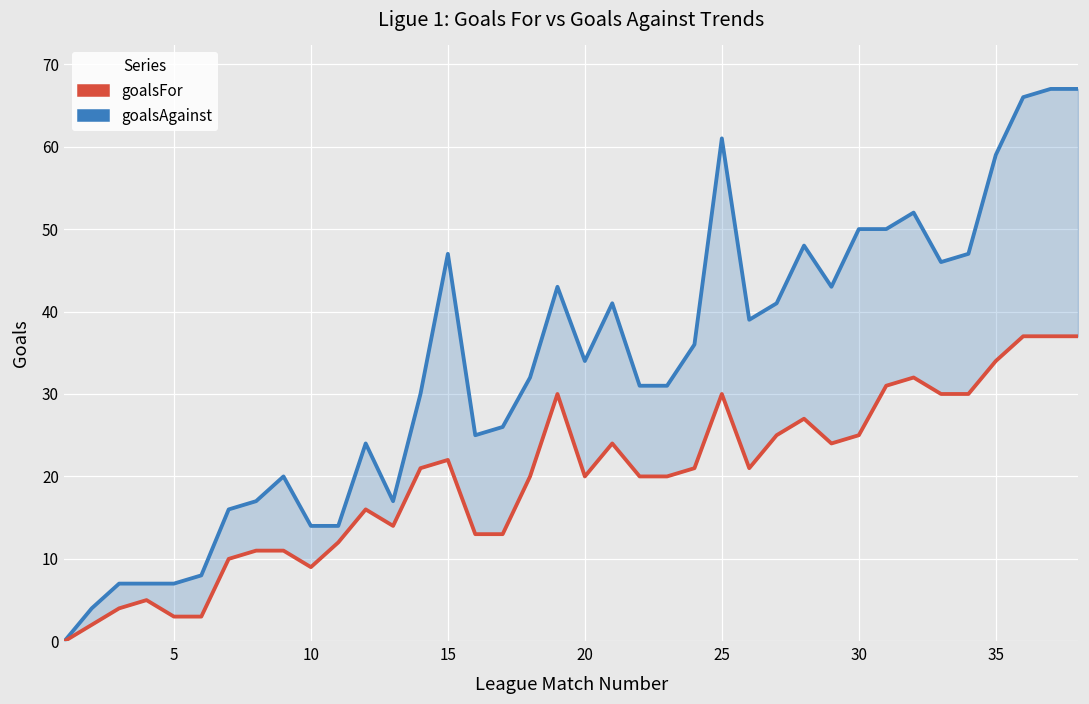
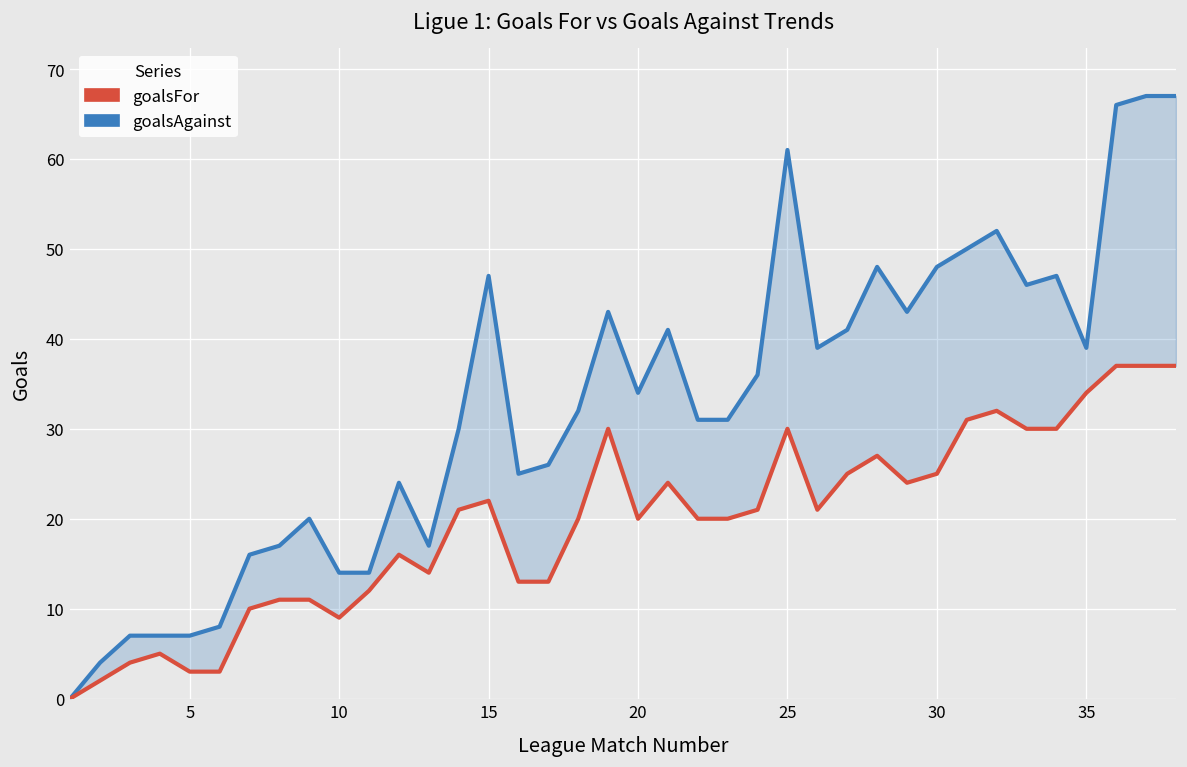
goalsAgainst, 30: 50 -> 48
goalsAgainst, 35: 59 -> 39
